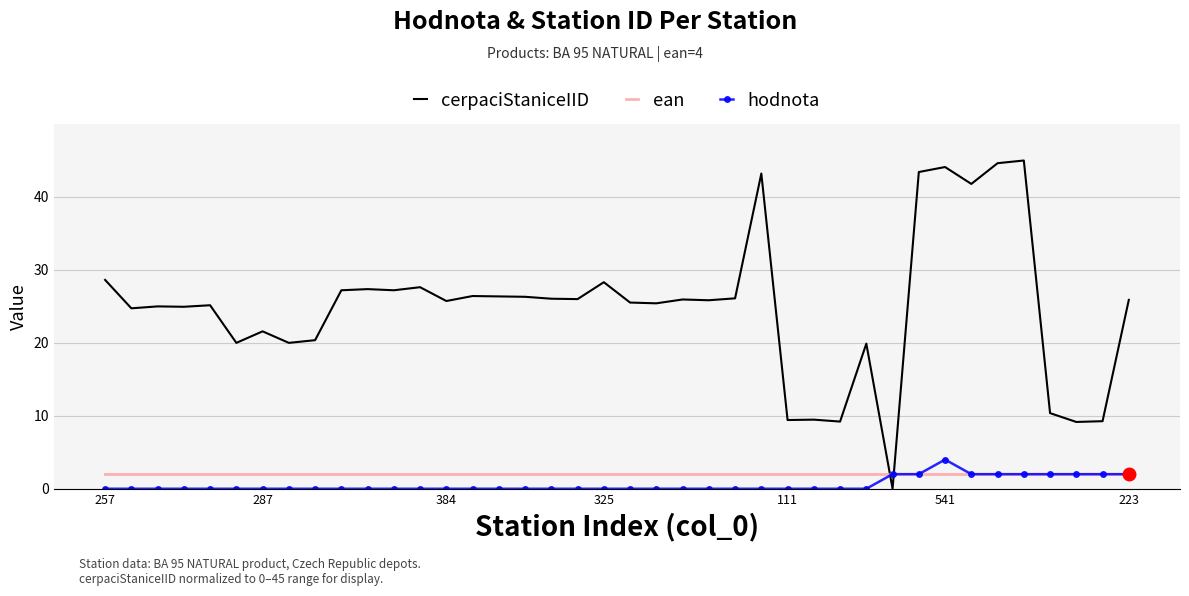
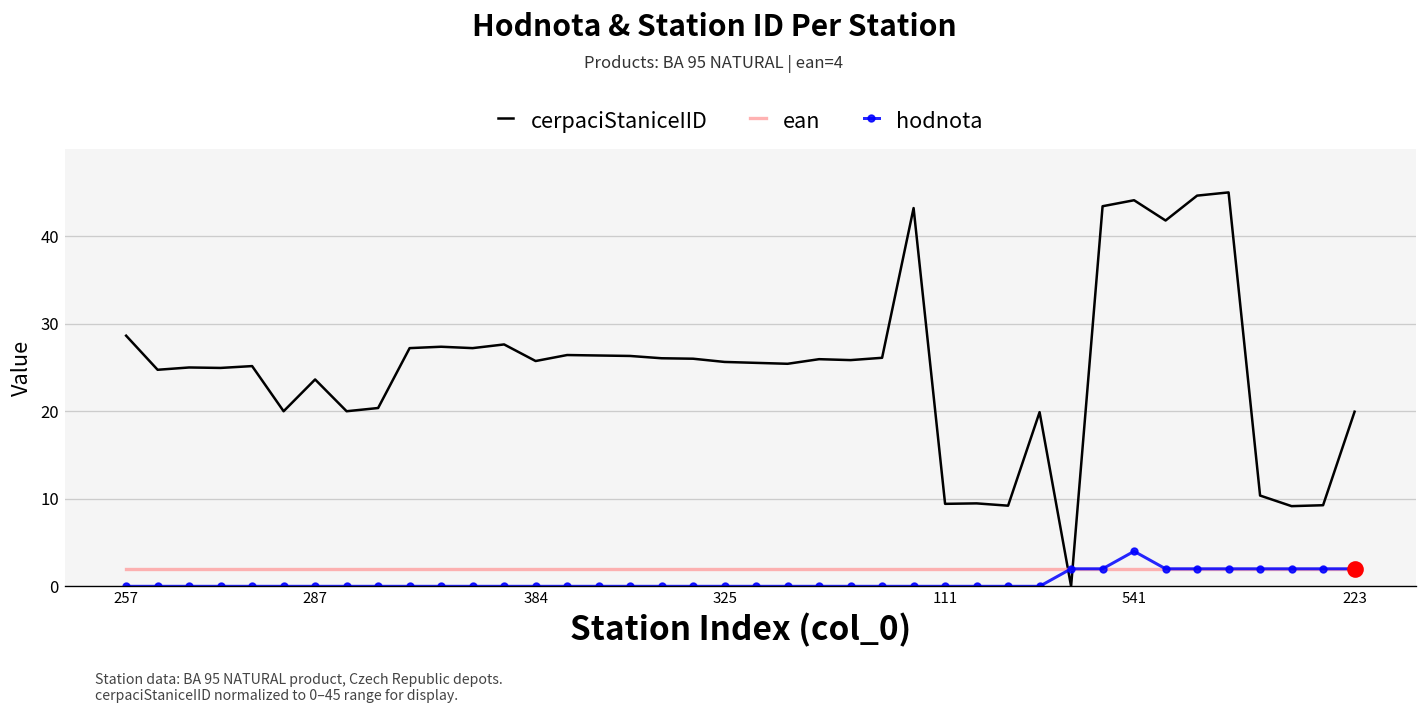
cerpaciStaniceIID, 287: 22 -> 24
cerpaciStaniceIID, 325: 28 -> 26
cerpaciStaniceIID, 223: 26 -> 20
